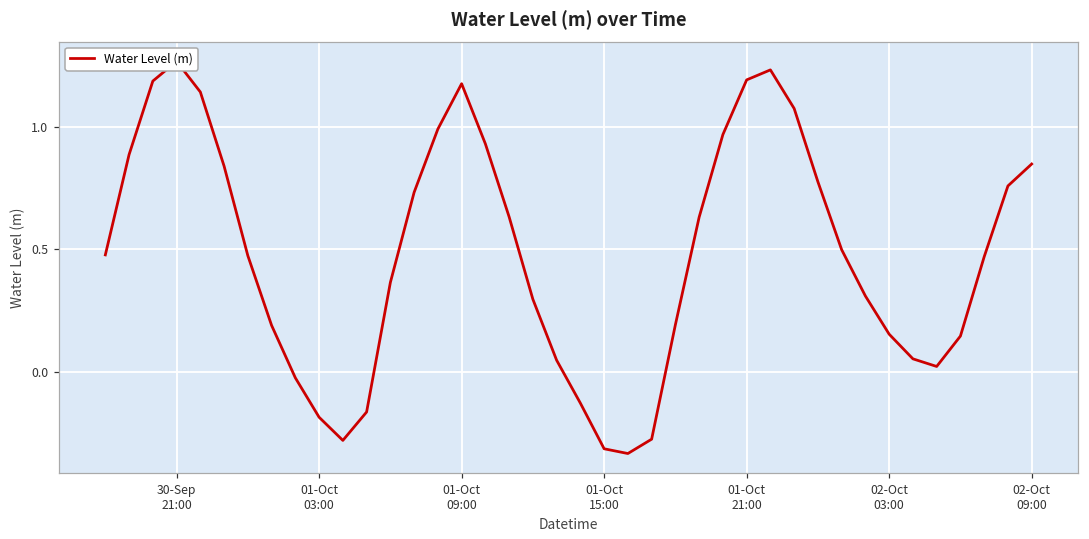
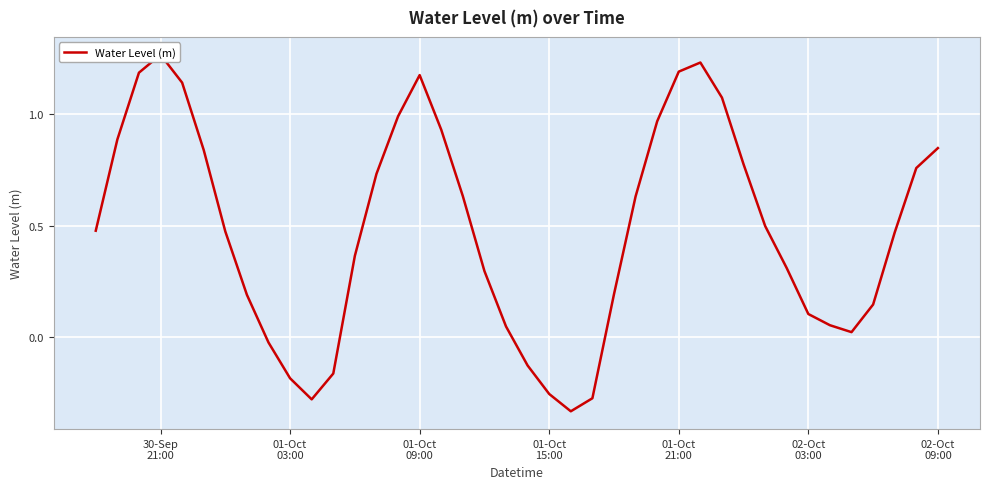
01-Oct 15:00: -0.31 -> -0.26
02-Oct 03:00: 0.15 -> 0.10
